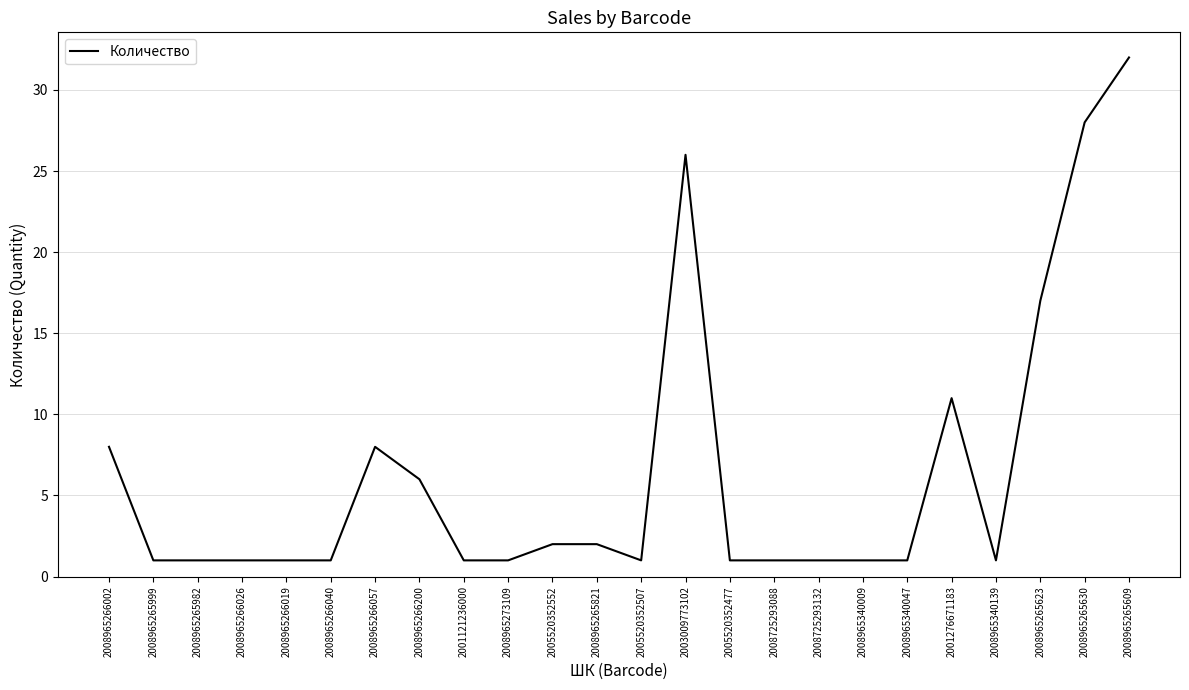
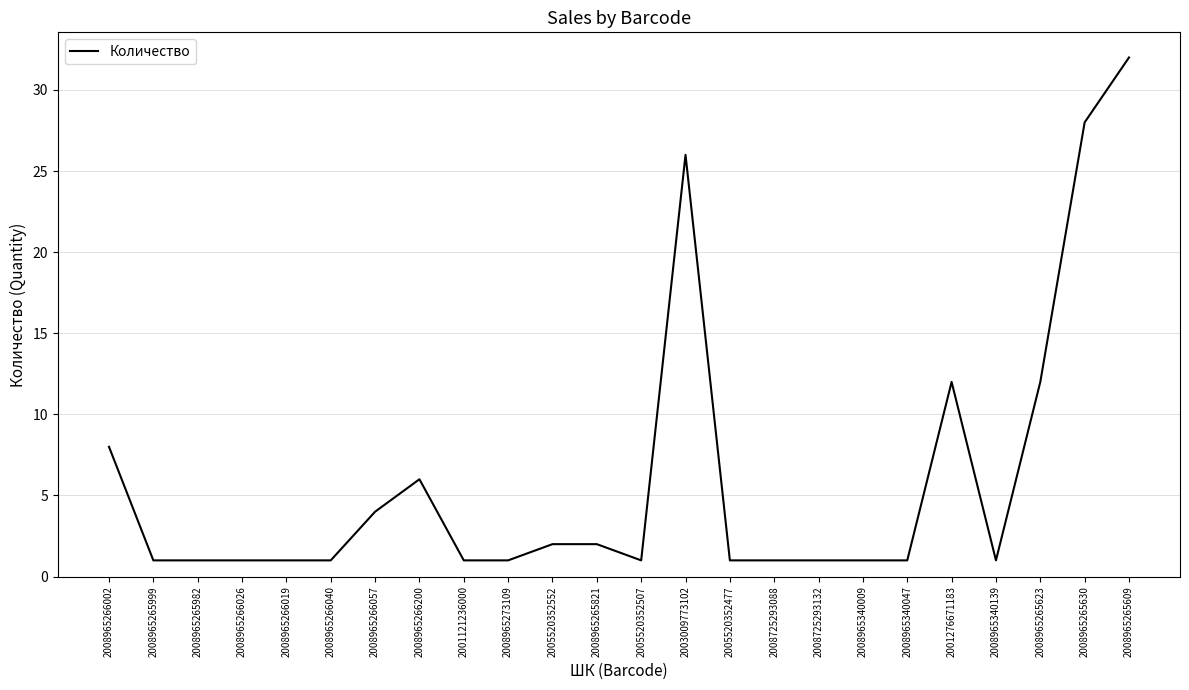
2008965266057: 8 -> 4
2001276671183: 11 -> 12
2008965265623: 17 -> 12
